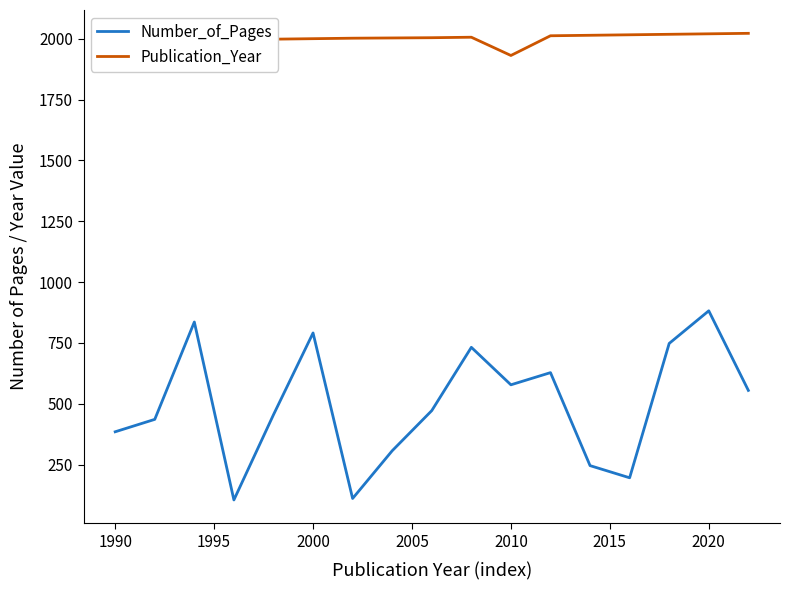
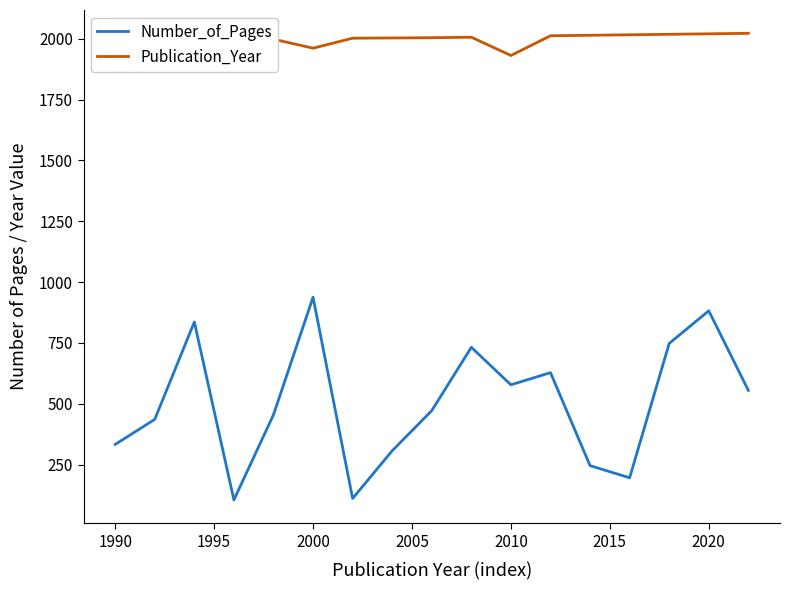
Number_of_Pages, 1990: 390 -> 330
Number_of_Pages, 2000: 790 -> 940
Publication_Year, 2000: 2000 -> 1960
